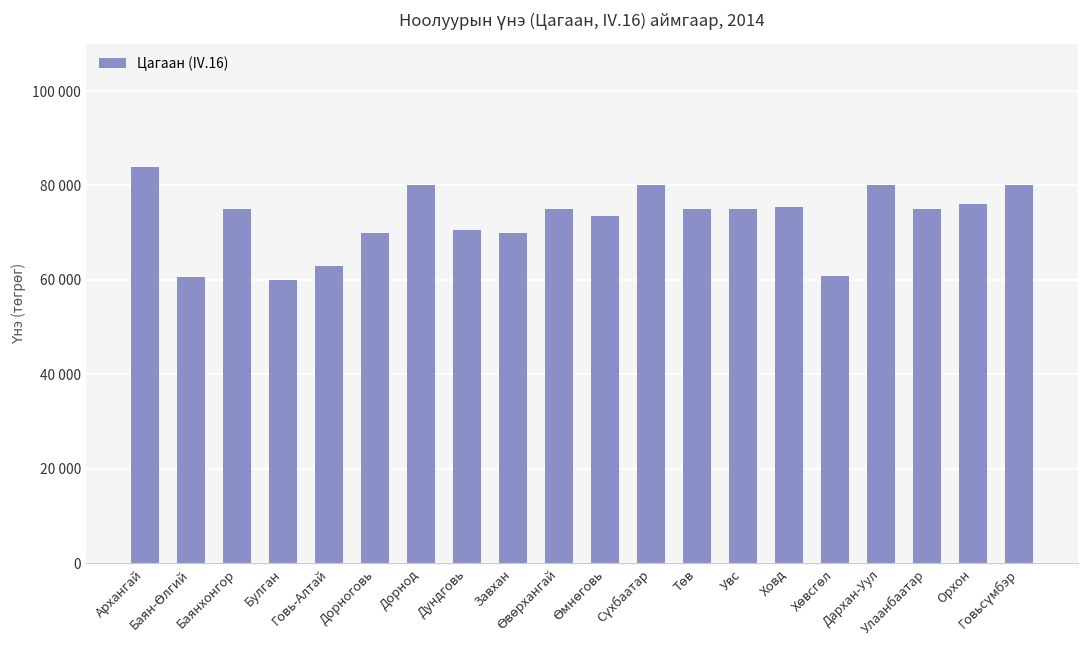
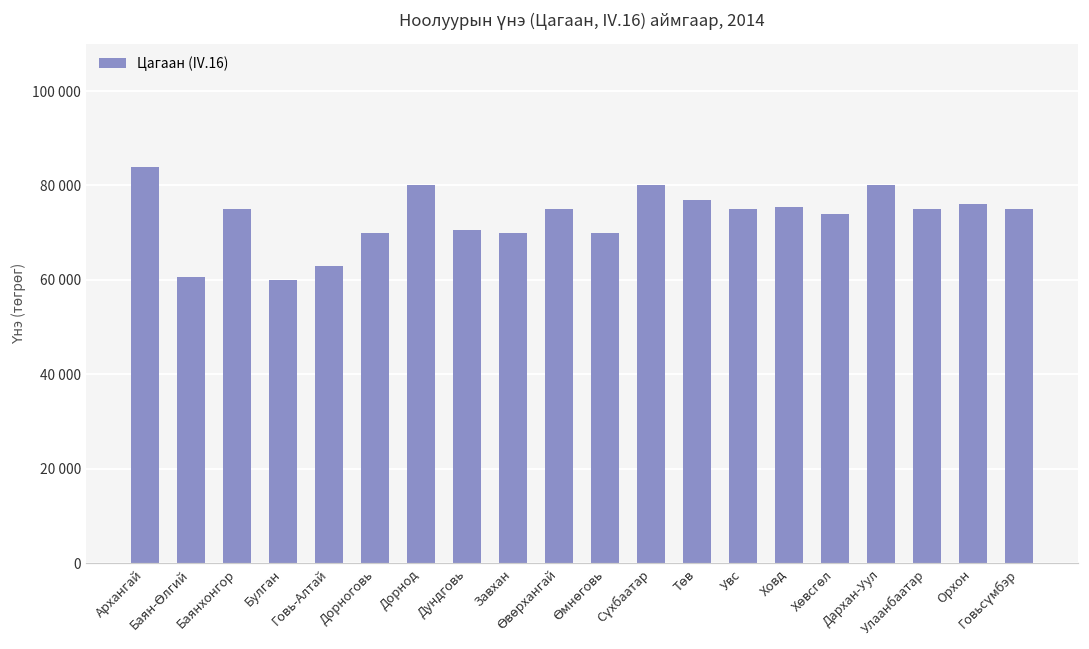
Өмнөговь: 74000 -> 70000
Төв: 75000 -> 77000
Хөвсгөл: 61000 -> 74000
Говьсүмбэр: 80000 -> 75000
